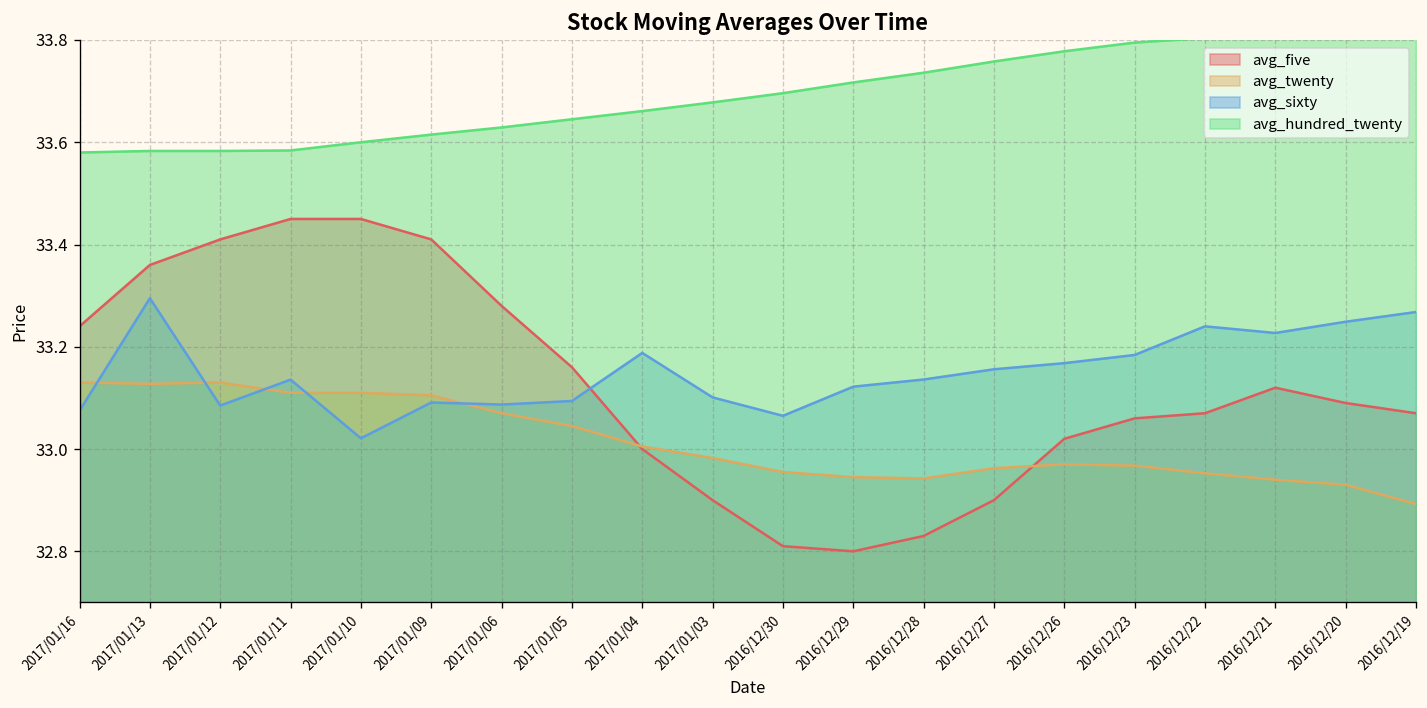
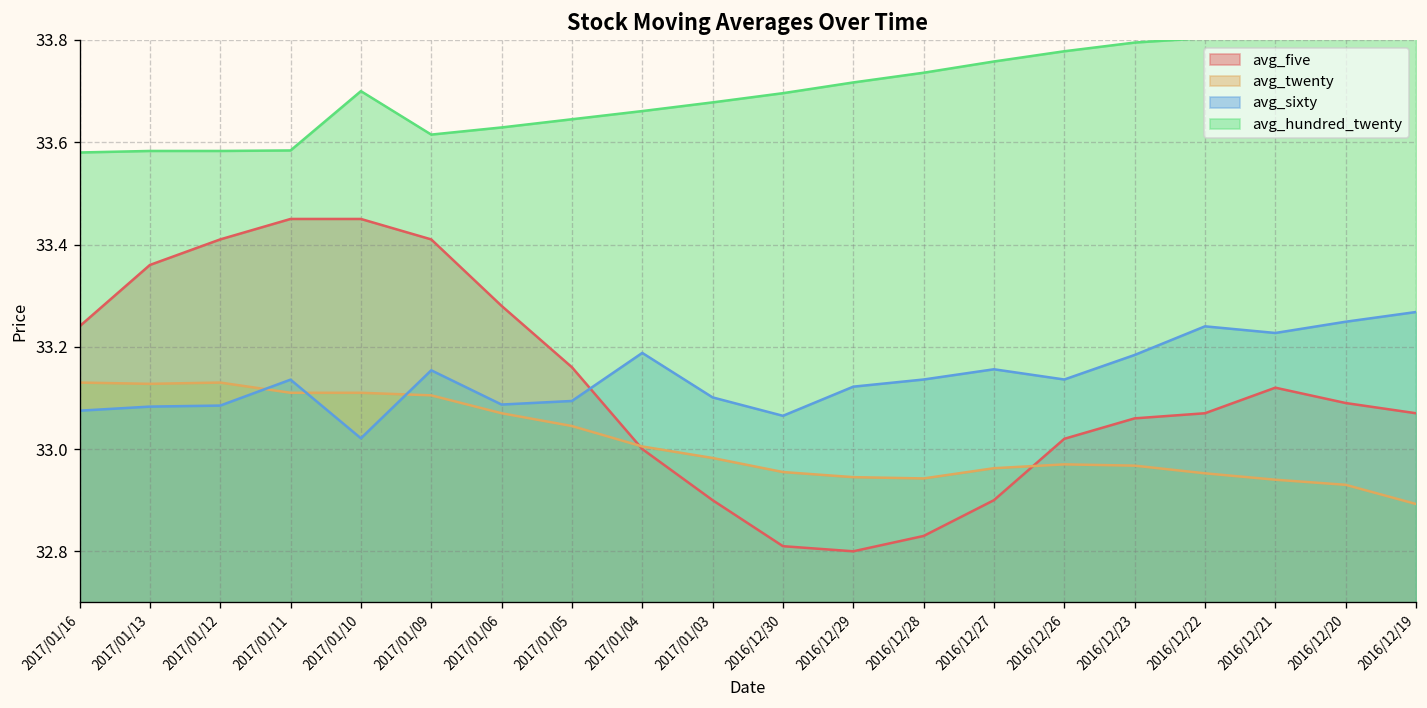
avg_sixty, 2017/01/13: 33.30 -> 33.08
avg_hundred_twenty, 2017/01/10: 33.6 -> 33.7
avg_sixty, 2017/01/09: 33.09 -> 33.15
avg_sixty, 2016/12/26: 33.17 -> 33.14
